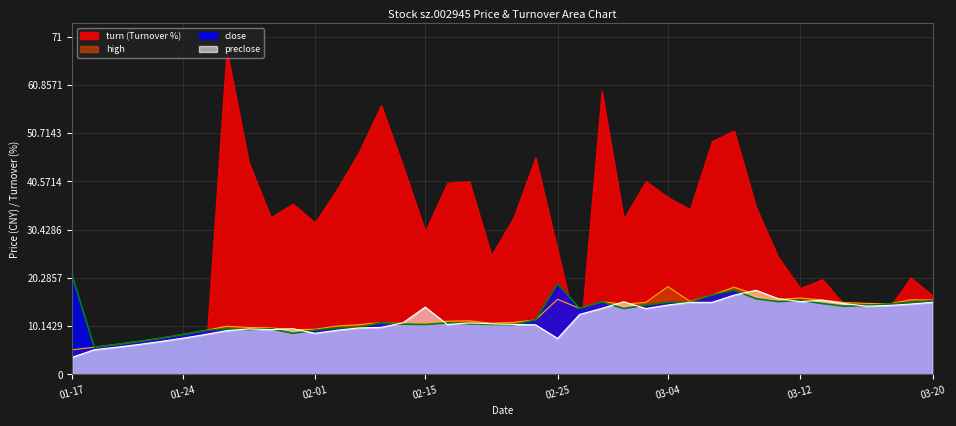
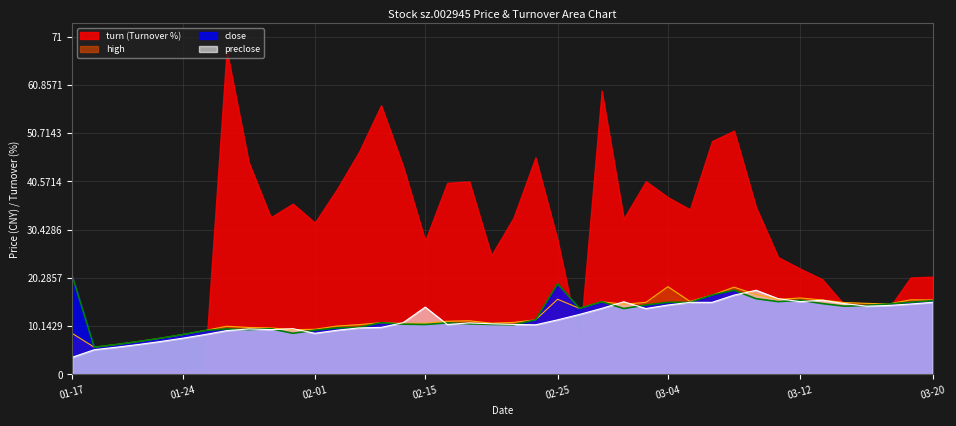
high, 01-17: 5 -> 9
turn (Turnover %), 02-15: 30 -> 28
turn (Turnover %), 02-25: 26 -> 28
preclose, 02-25: 8 -> 11
turn (Turnover %), 03-12: 18 -> 22
turn (Turnover %), 03-20: 17 -> 21
